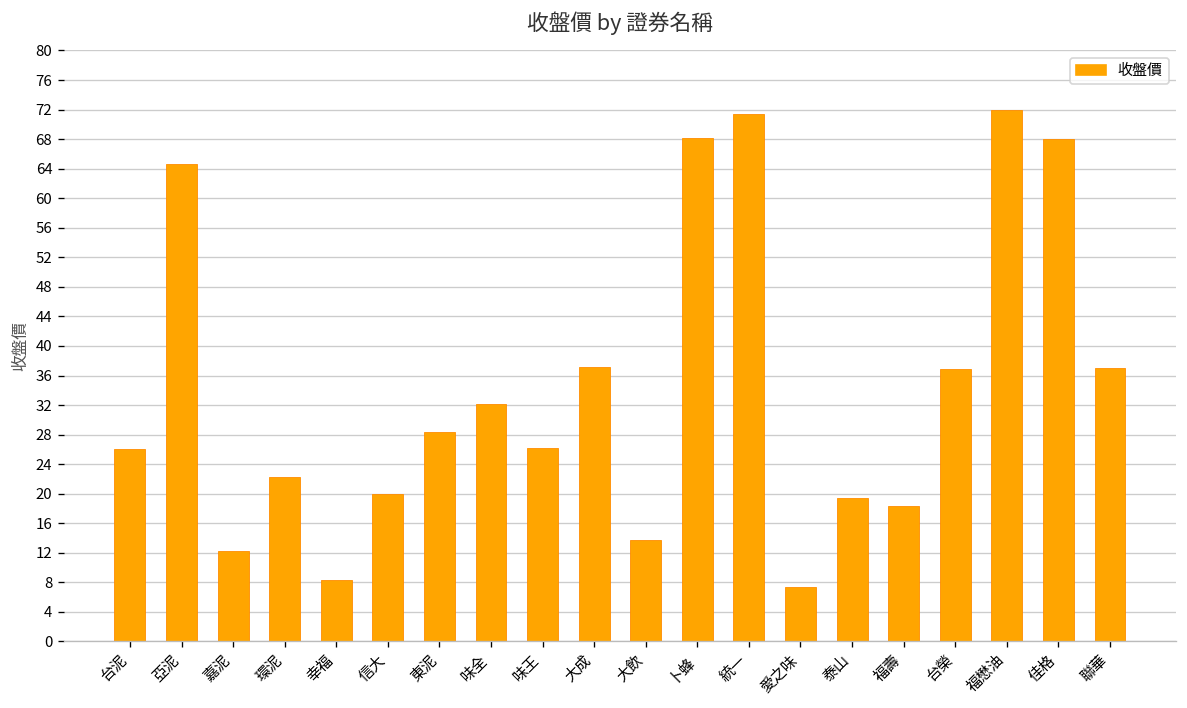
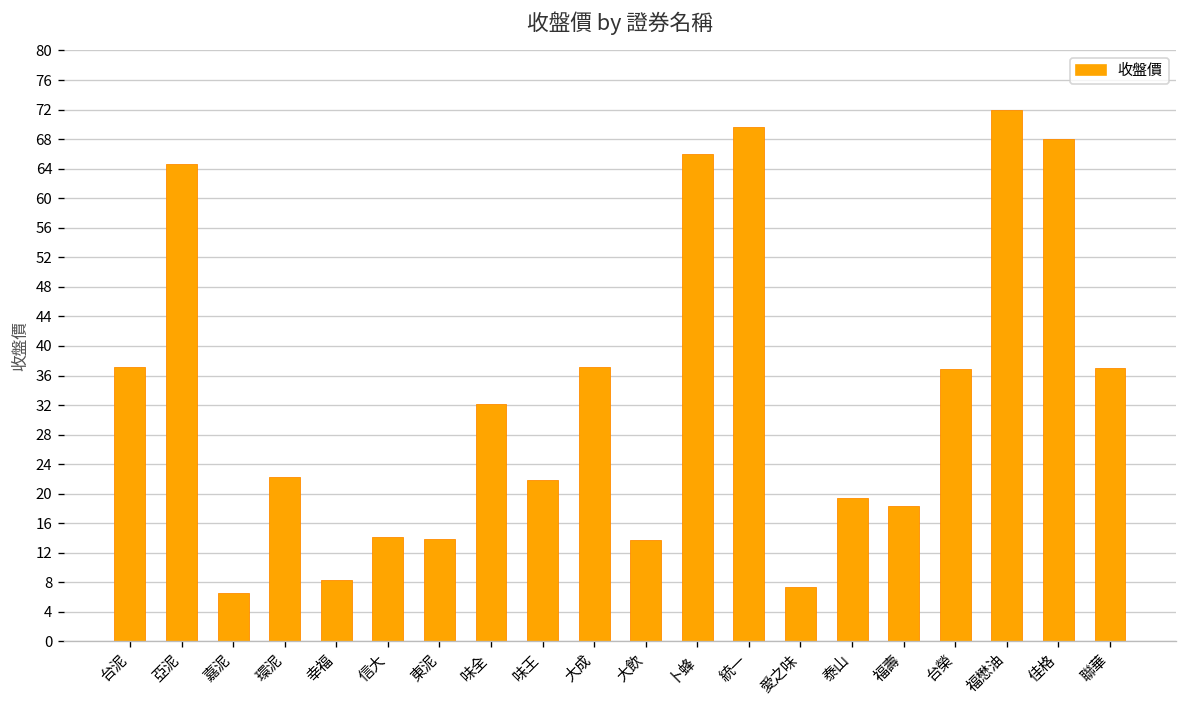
台泥: 26 -> 37
嘉泥: 12 -> 7
信大: 20 -> 14
東泥: 28 -> 14
味王: 26 -> 22
卜蜂: 68 -> 66
統一: 71 -> 70
